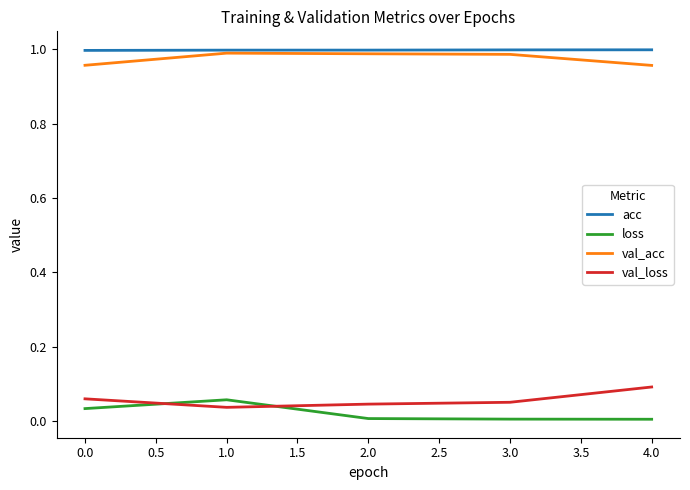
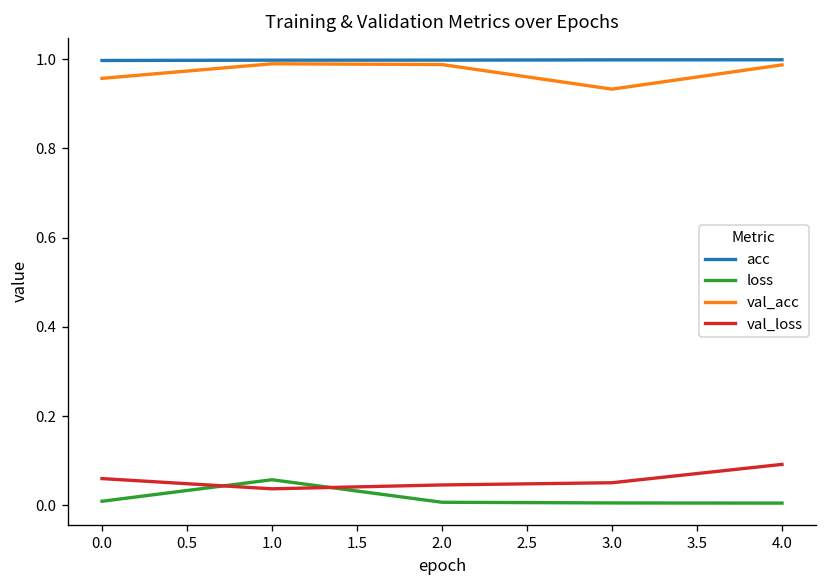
loss, 0.0: 0.03 -> 0.01
val_acc, 3.0: 0.99 -> 0.93
val_acc, 4.0: 0.96 -> 0.99
